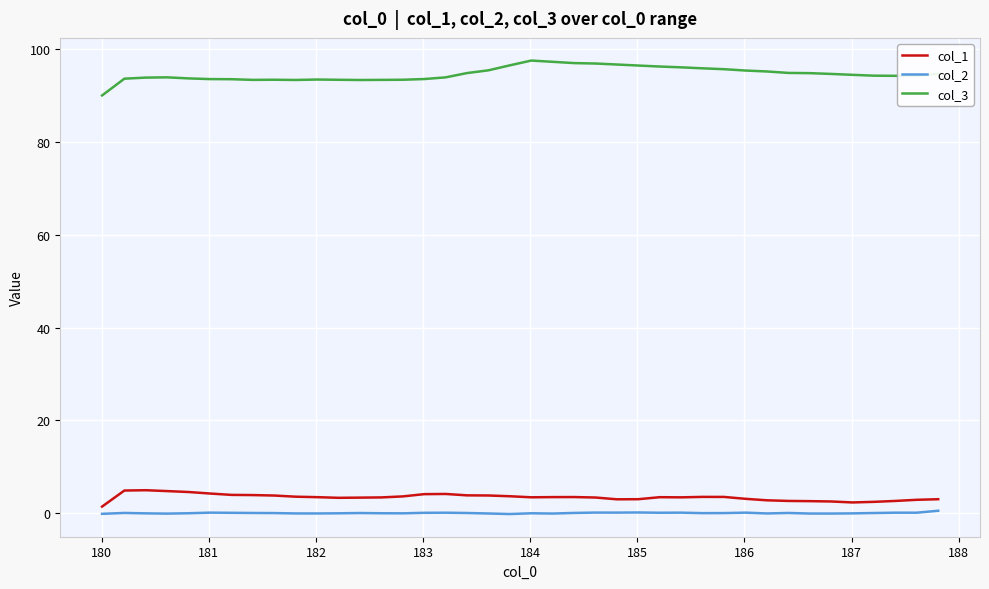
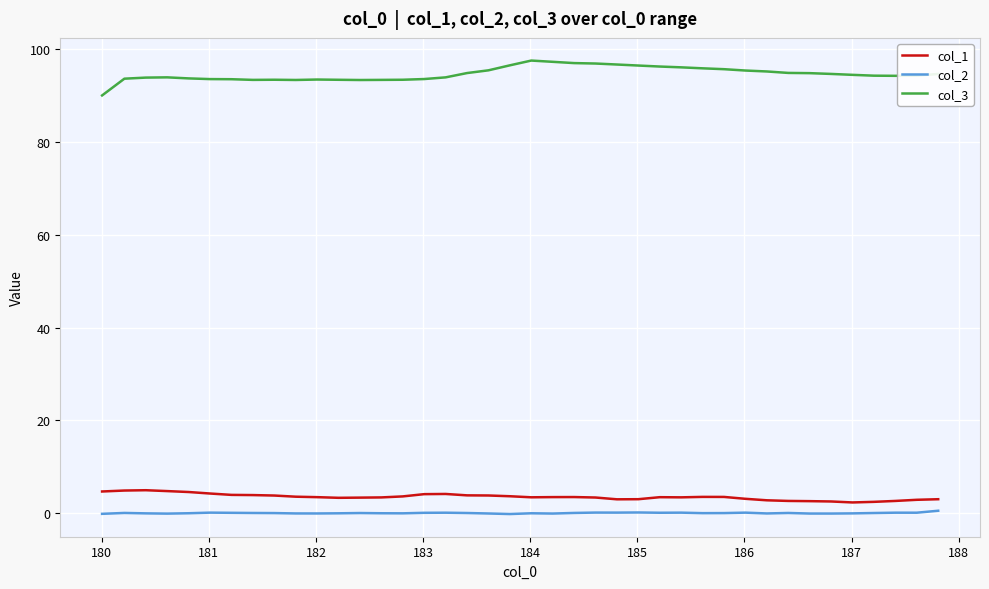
col_1, 180: 1 -> 5
